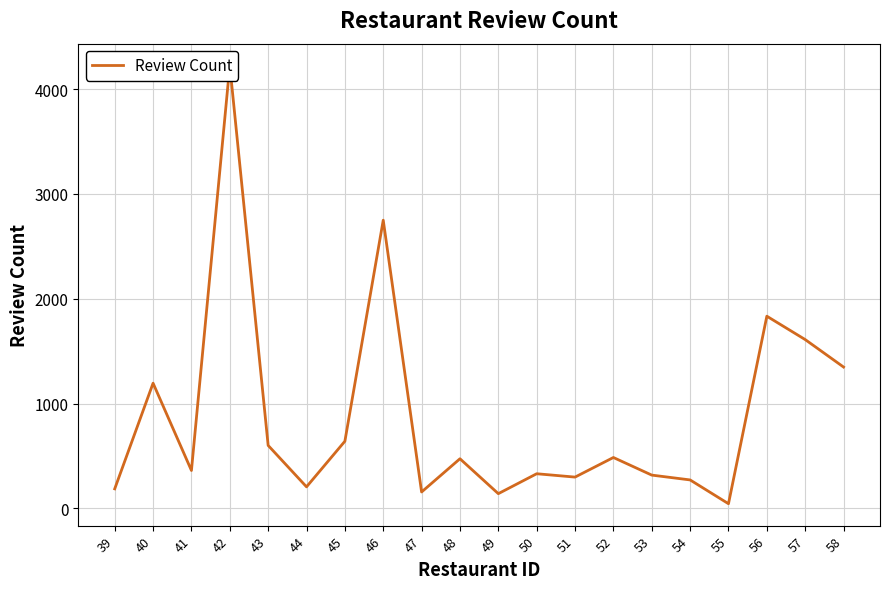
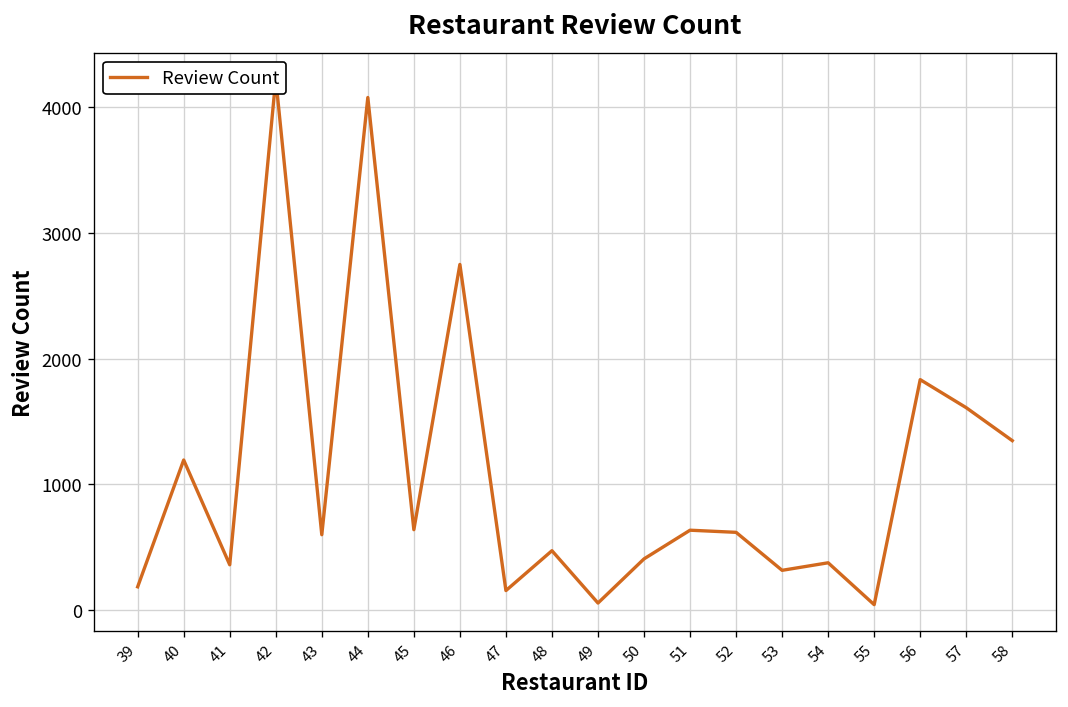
44: 210 -> 4080
49: 140 -> 60
50: 330 -> 410
51: 300 -> 640
52: 490 -> 620
54: 270 -> 380
